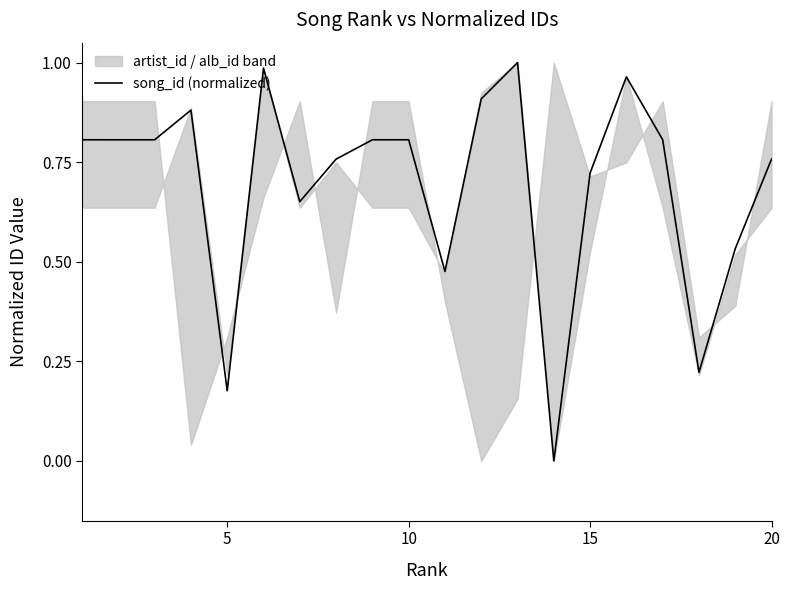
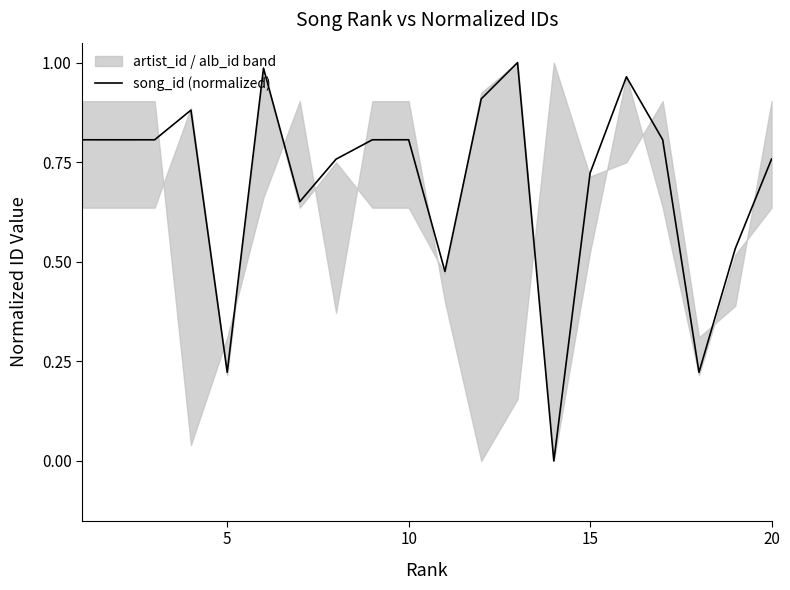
song_id (normalized), 5: 0.18 -> 0.22
